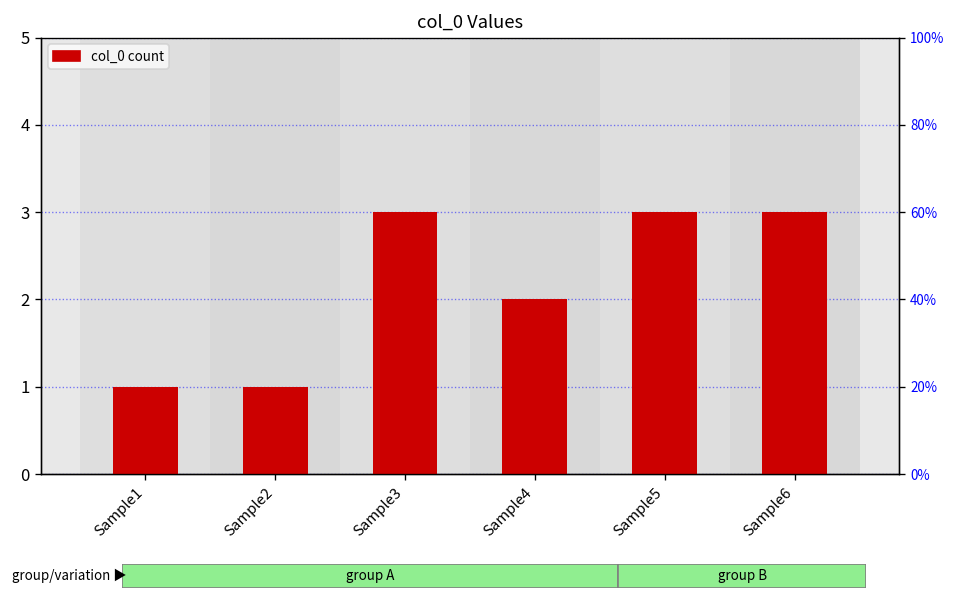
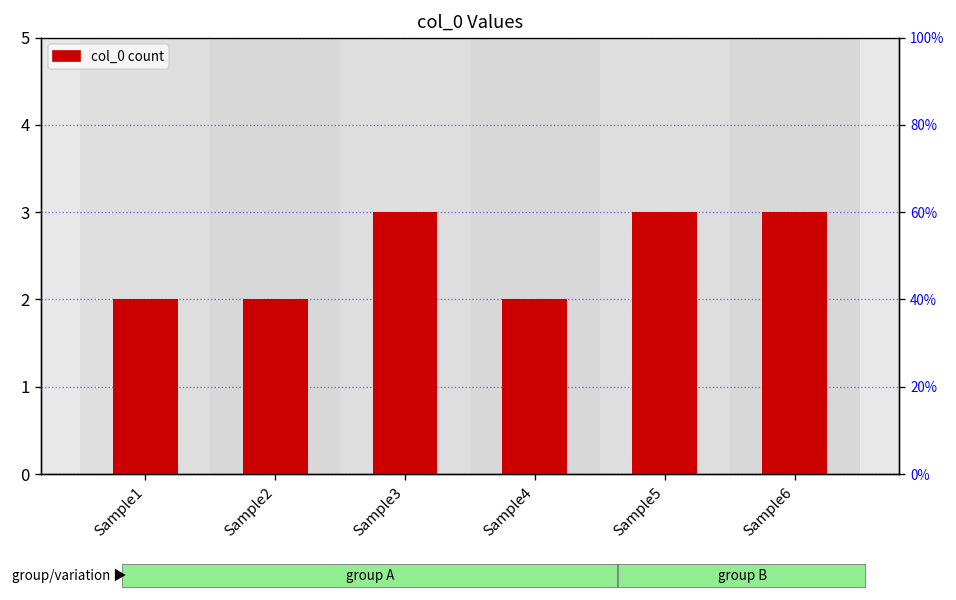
Sample1: 1 -> 2
Sample2: 1 -> 2
